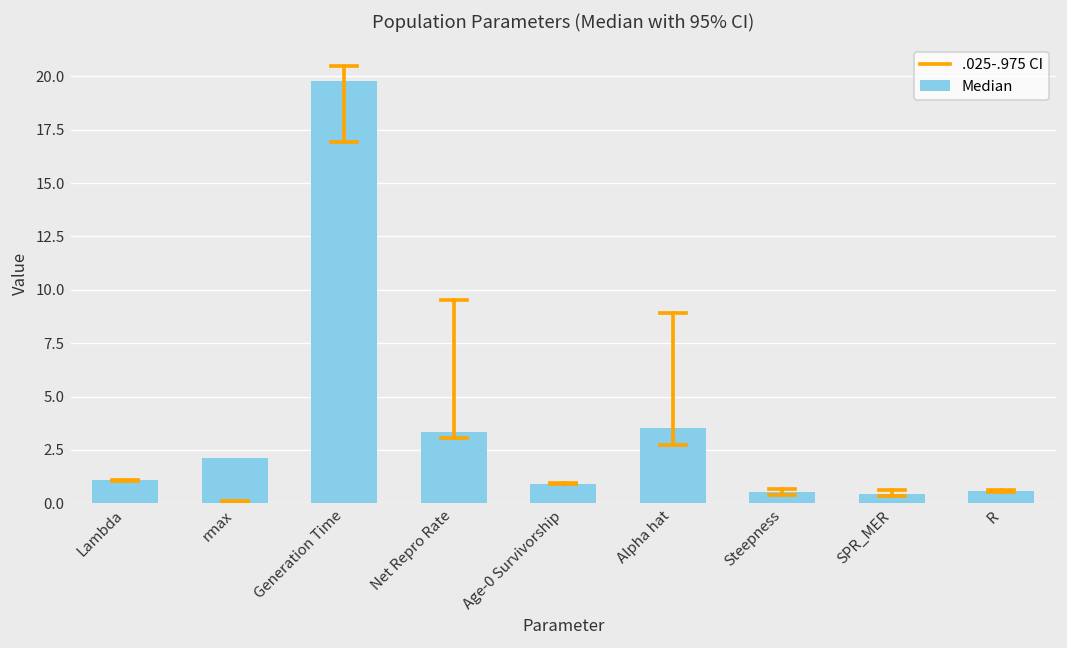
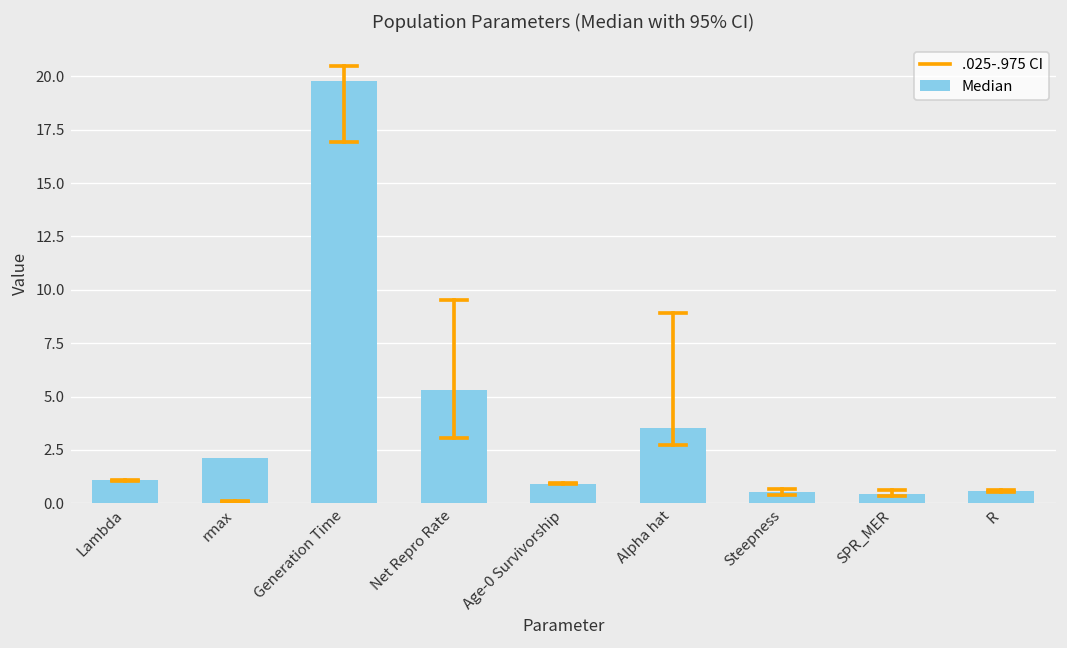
Median, Net Repro Rate: 3.3 -> 5.3
